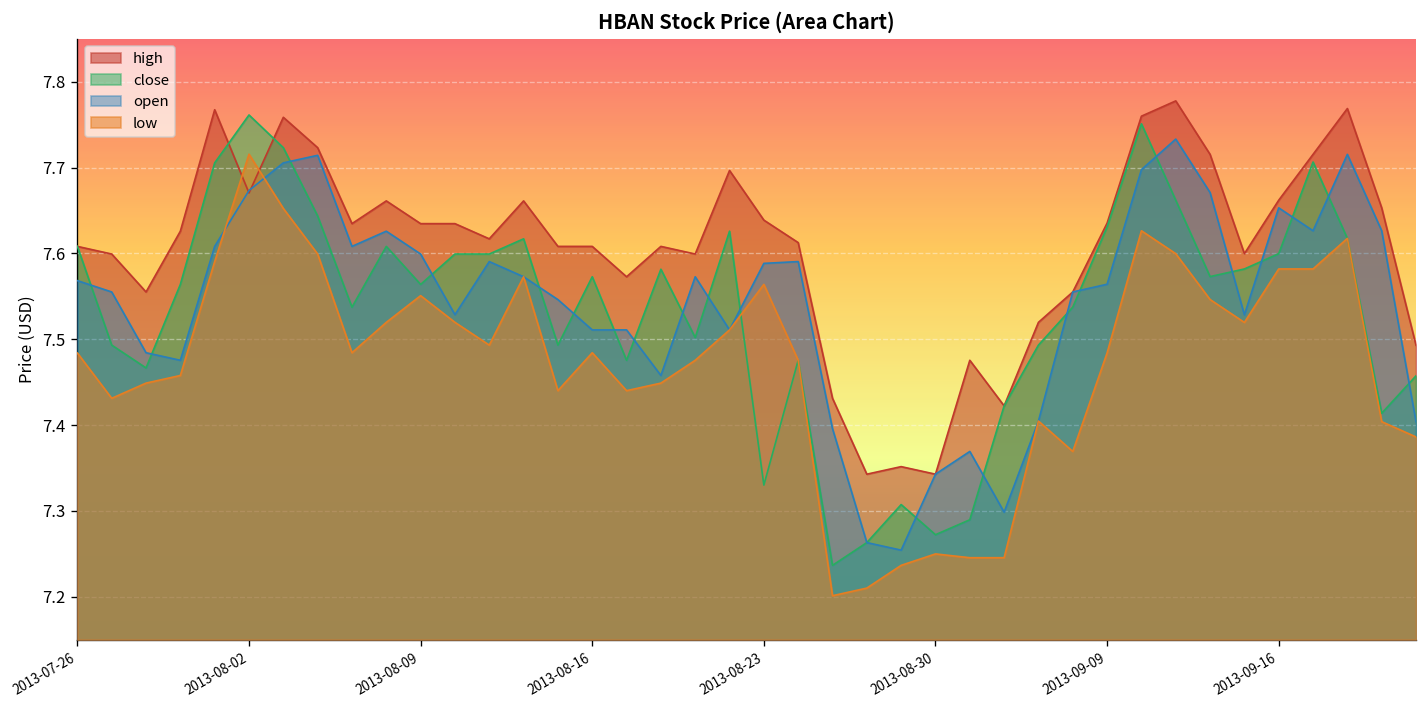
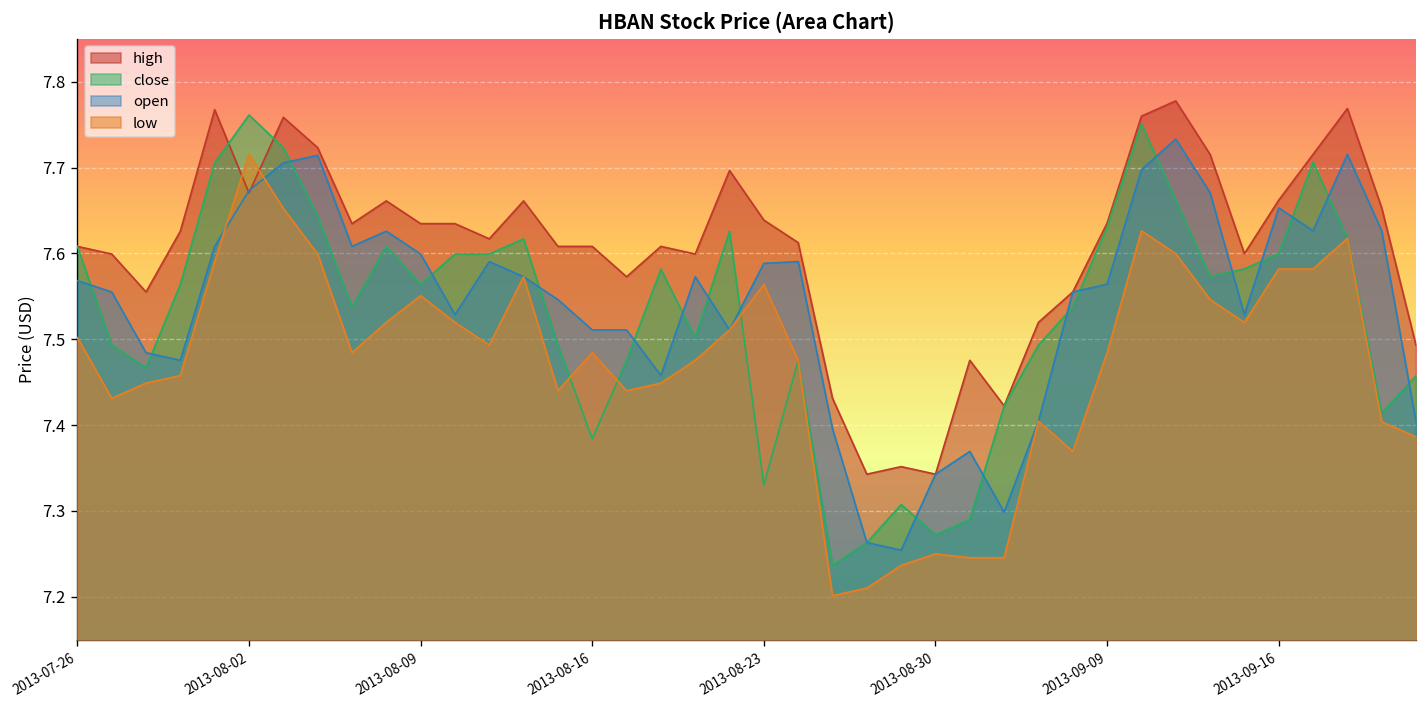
low, 2013-07-26: 7.48 -> 7.50
close, 2013-08-16: 7.57 -> 7.38
